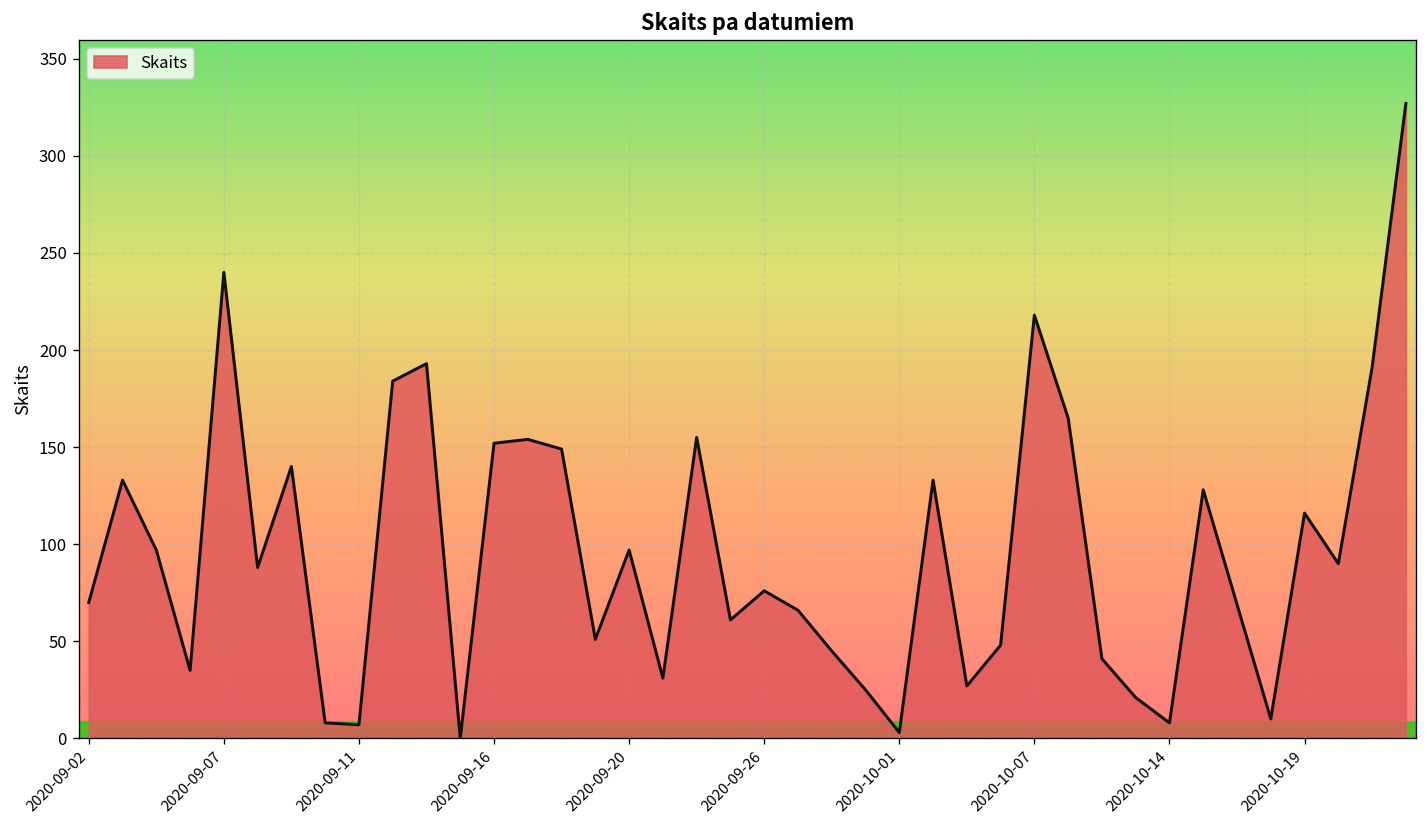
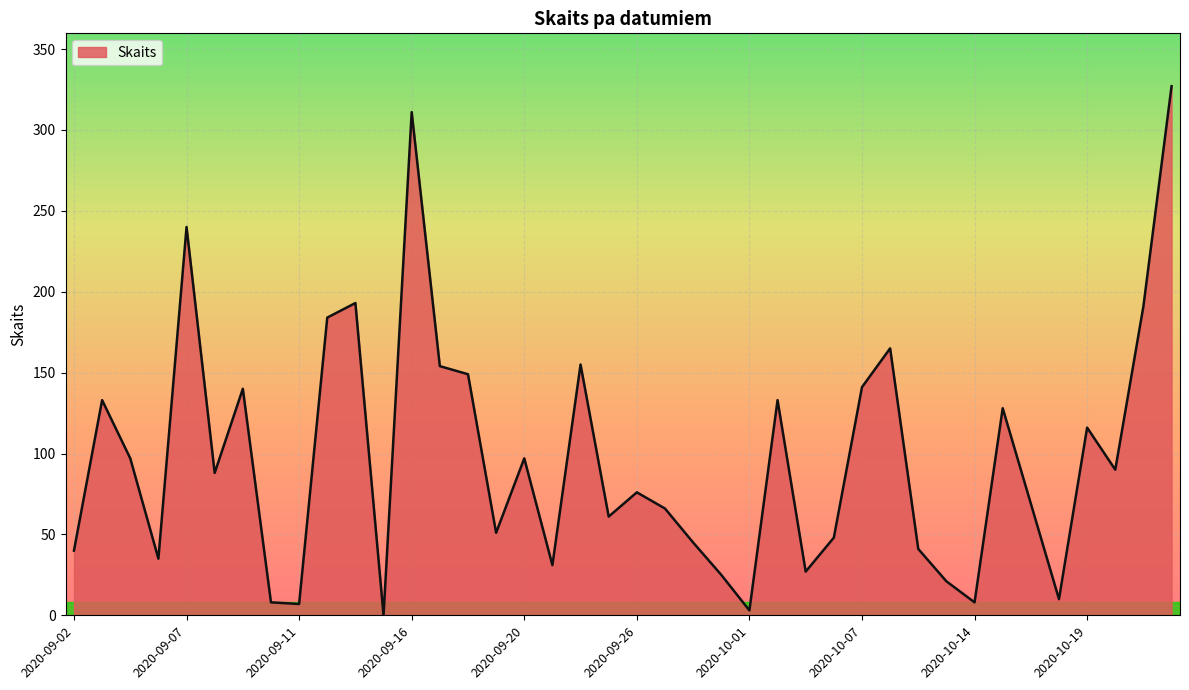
2020-09-02: 70 -> 40
2020-09-16: 152 -> 311
2020-10-07: 218 -> 141
